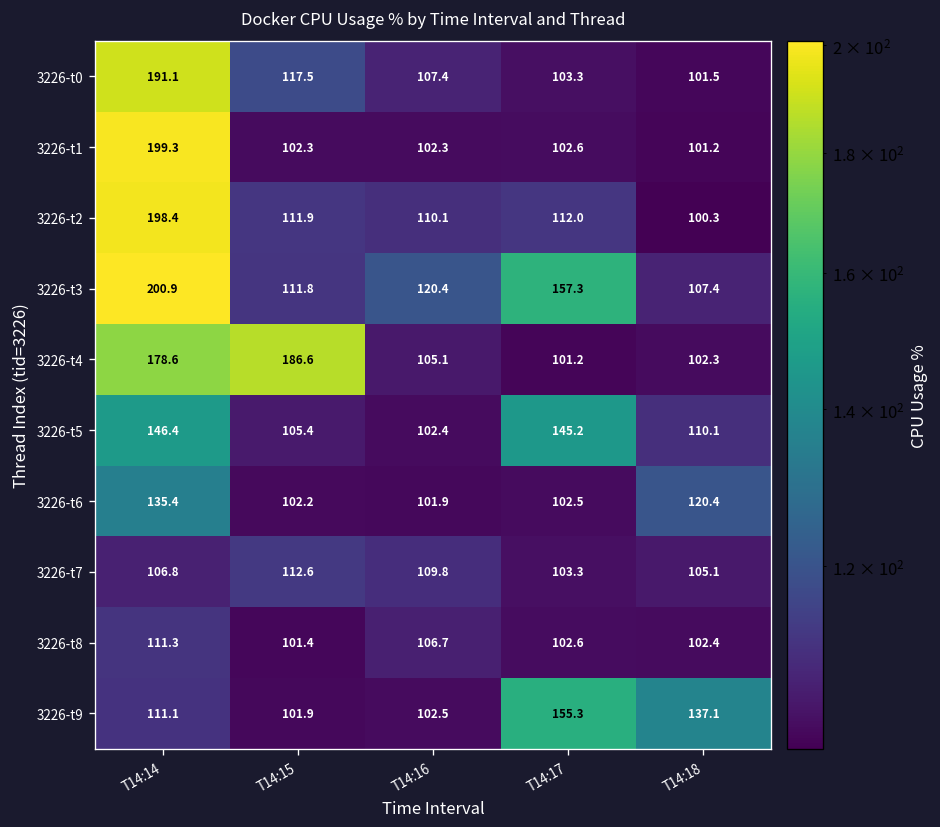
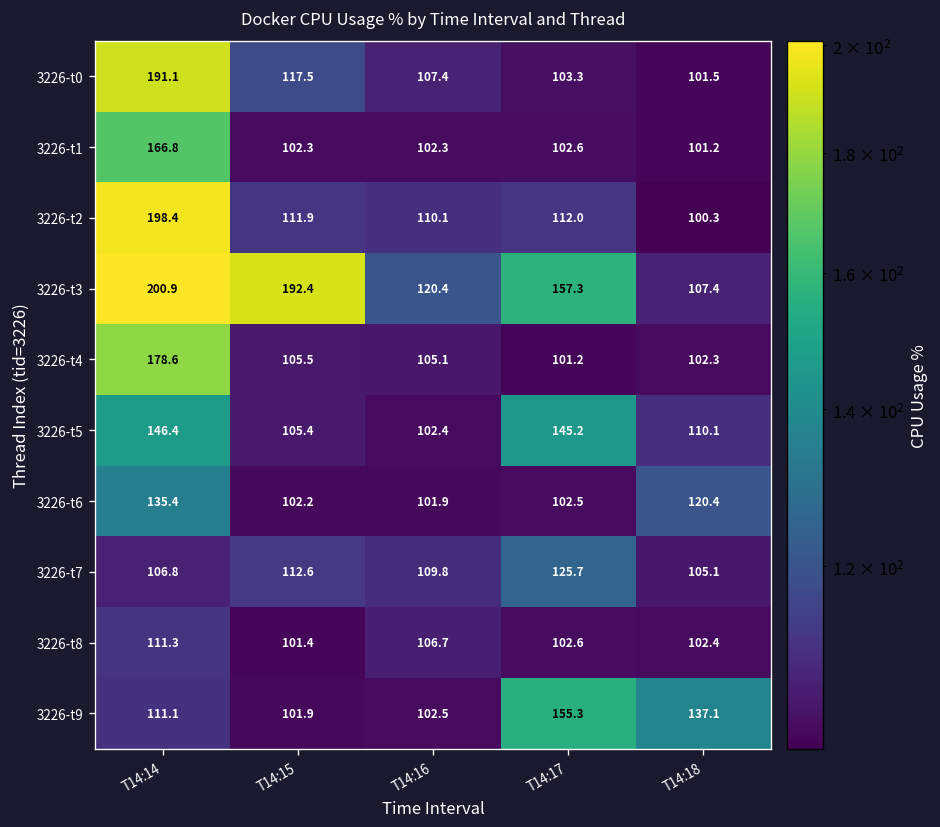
3226-t1, T14:14: 199.3 -> 166.8
3226-t3, T14:15: 111.8 -> 192.4
3226-t4, T14:15: 186.6 -> 105.5
3226-t7, T14:17: 103.3 -> 125.7
